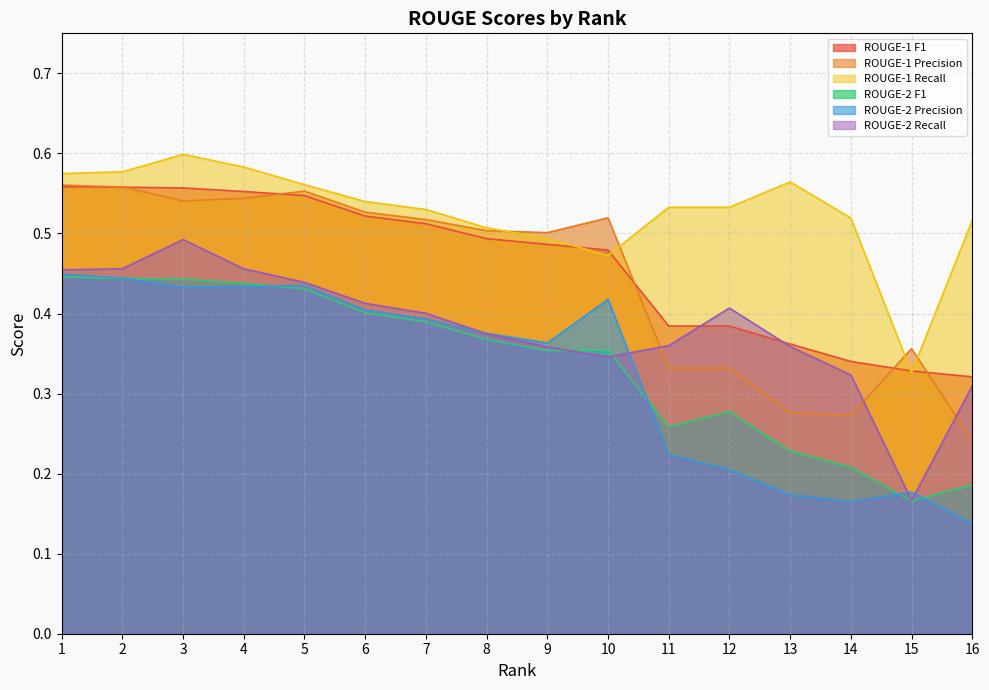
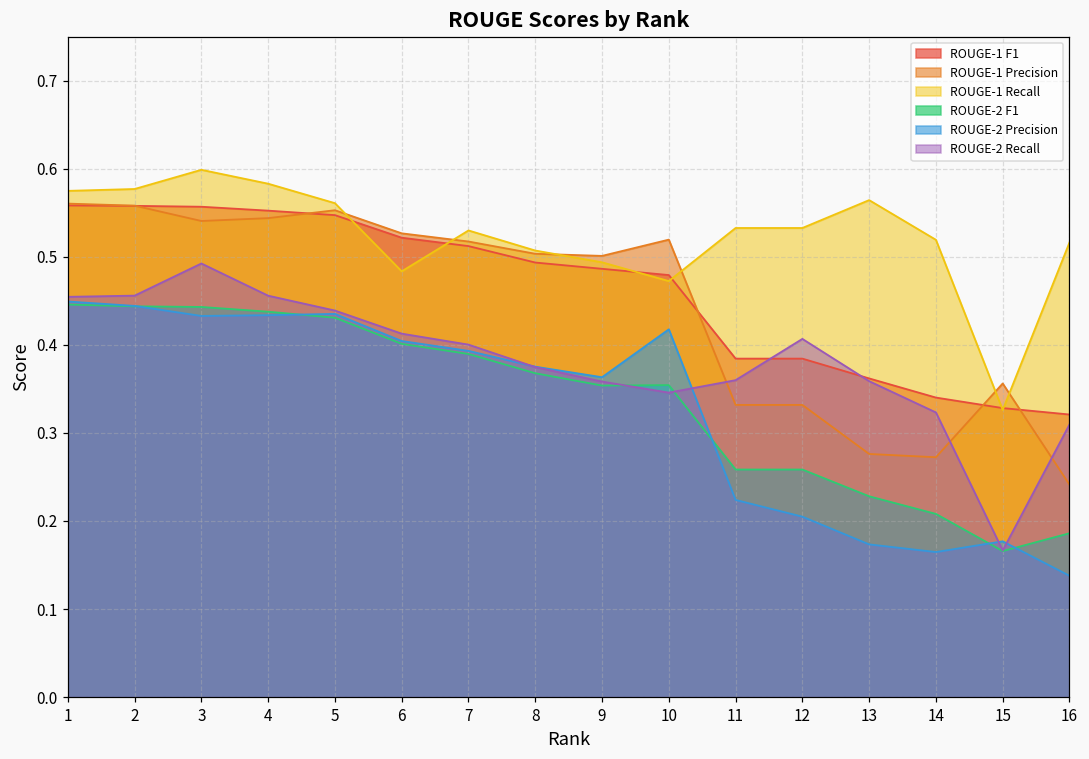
ROUGE-1 Recall, 6: 0.54 -> 0.48
ROUGE-2 F1, 12: 0.28 -> 0.26
